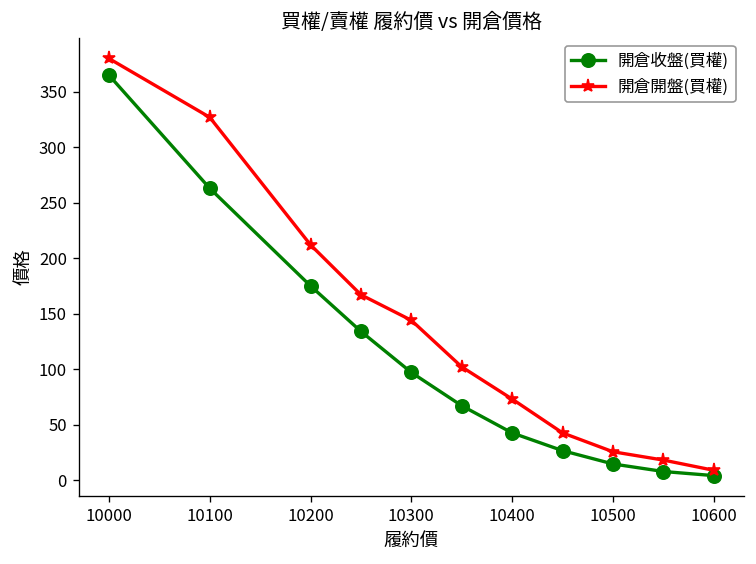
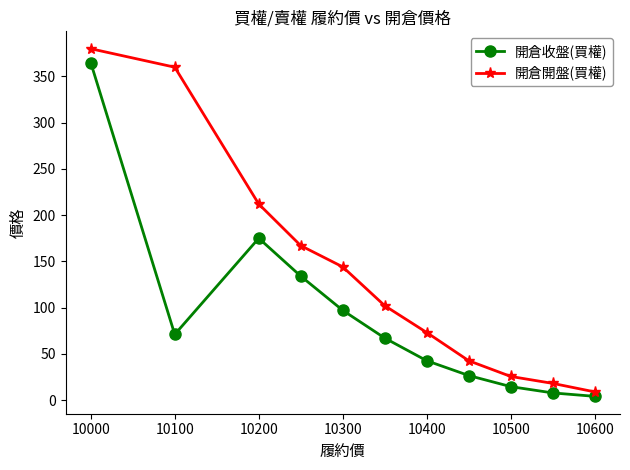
開倉收盤(買權), 10100: 260 -> 70
開倉開盤(買權), 10100: 330 -> 360
